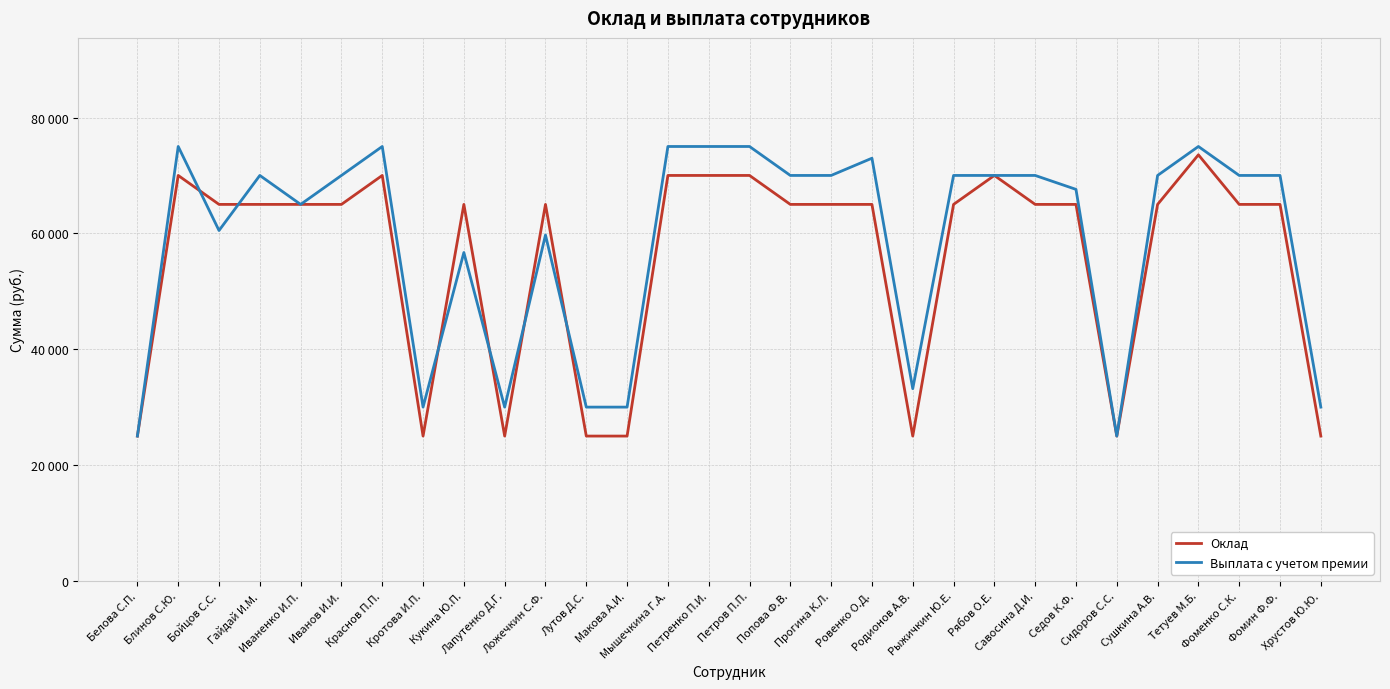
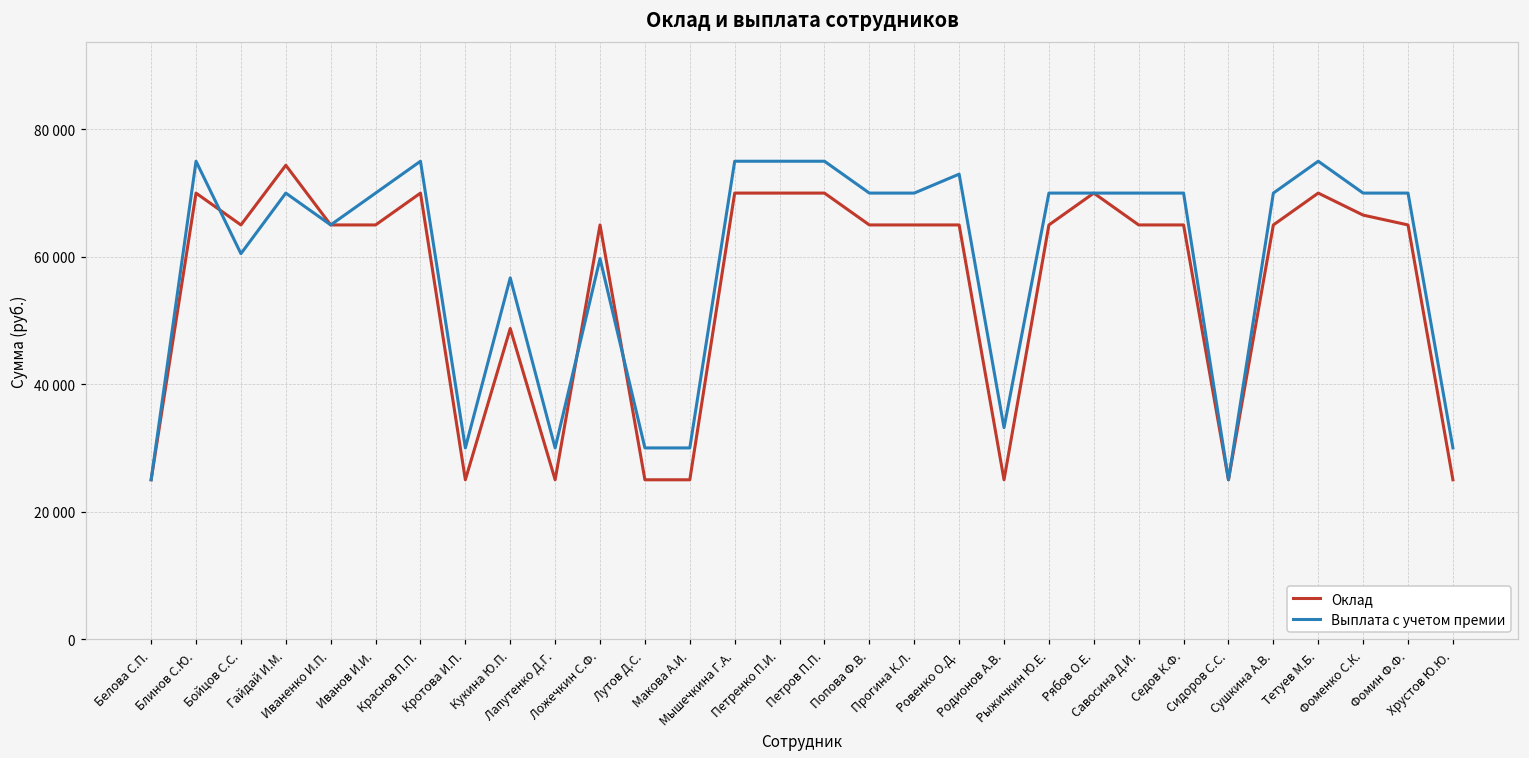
Оклад, Гайдай И.М.: 65000 -> 74000
Оклад, Кукина Ю.П.: 65000 -> 49000
Выплата с учетом премии, Седов К.Ф.: 68000 -> 70000
Оклад, Тетуев М.Б.: 74000 -> 70000
Оклад, Фоменко С.К.: 65000 -> 67000
